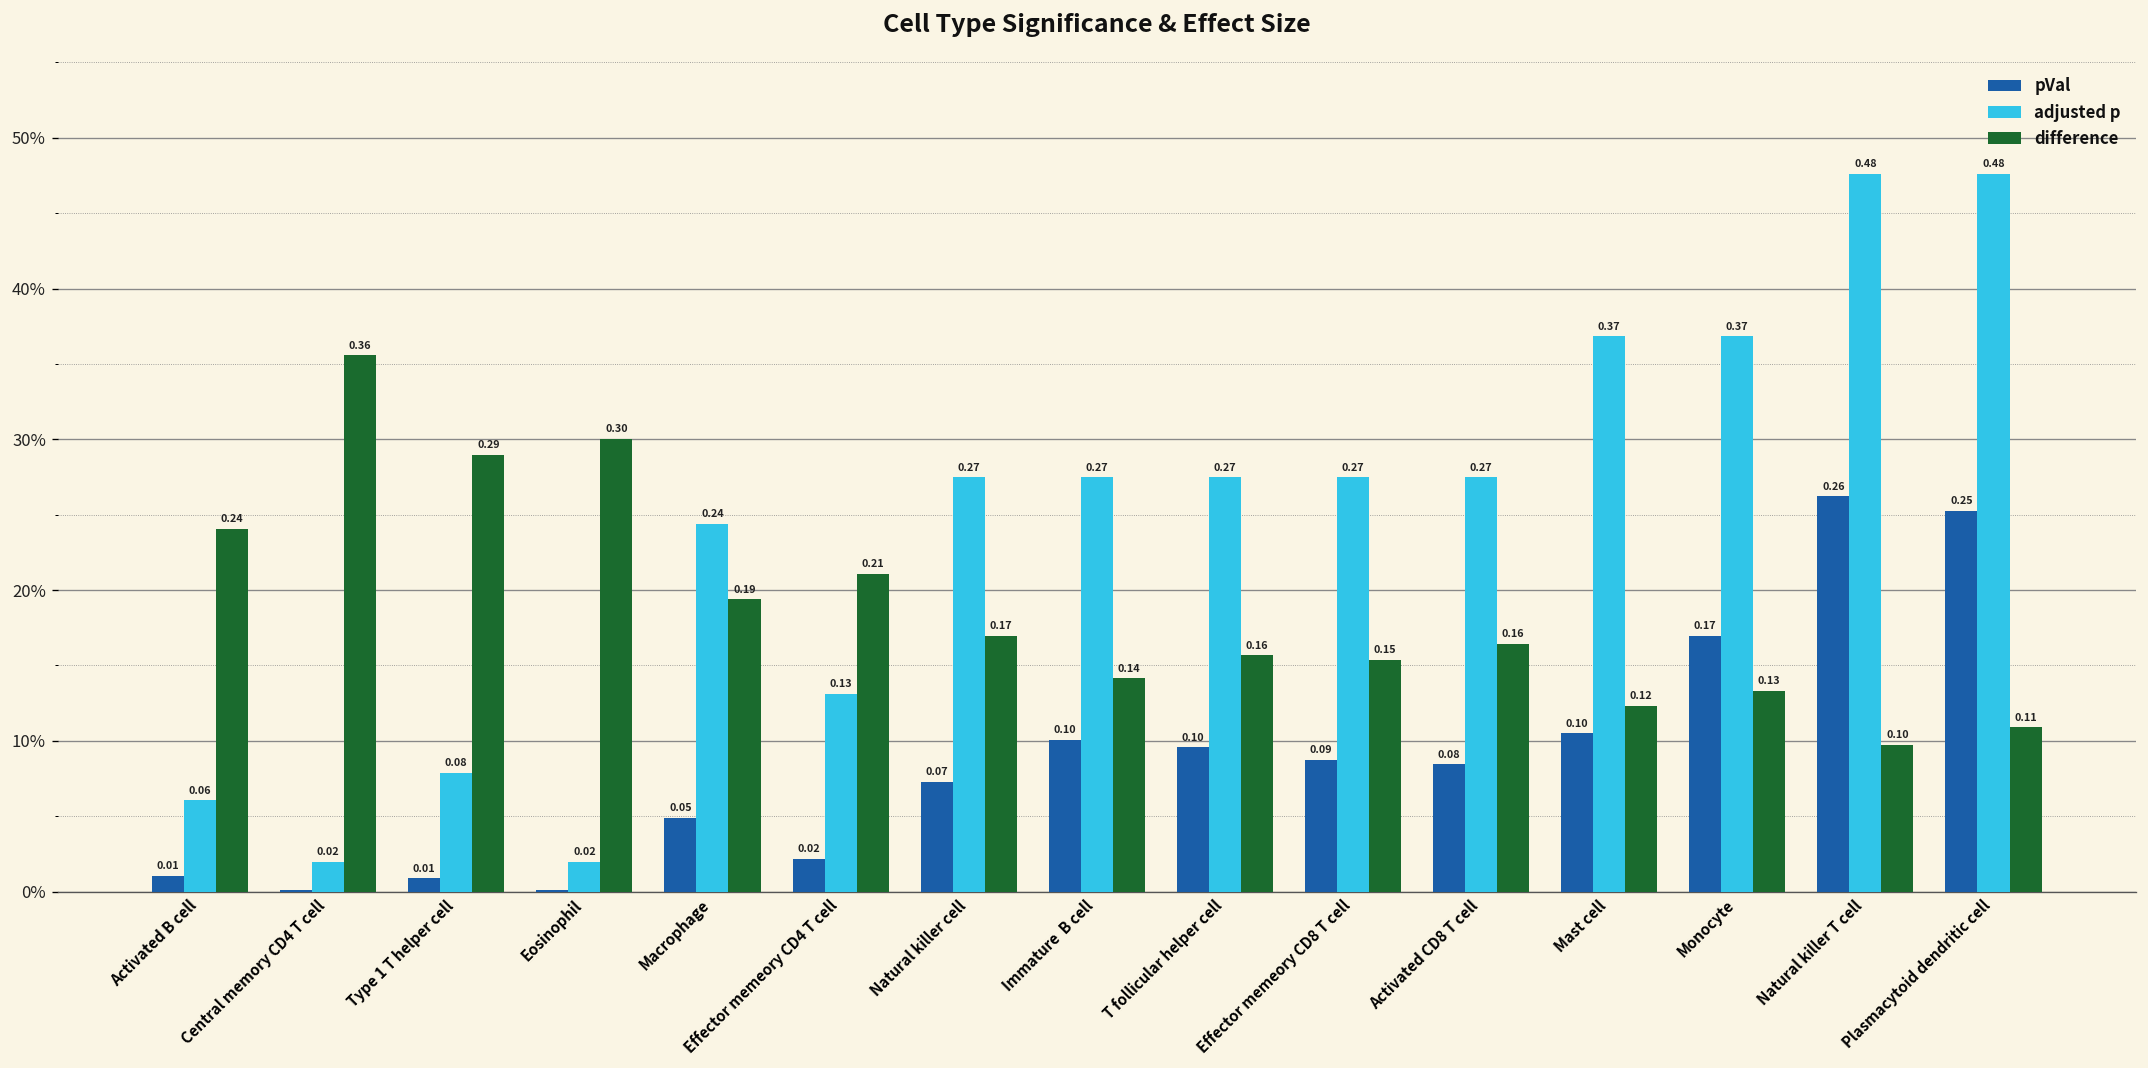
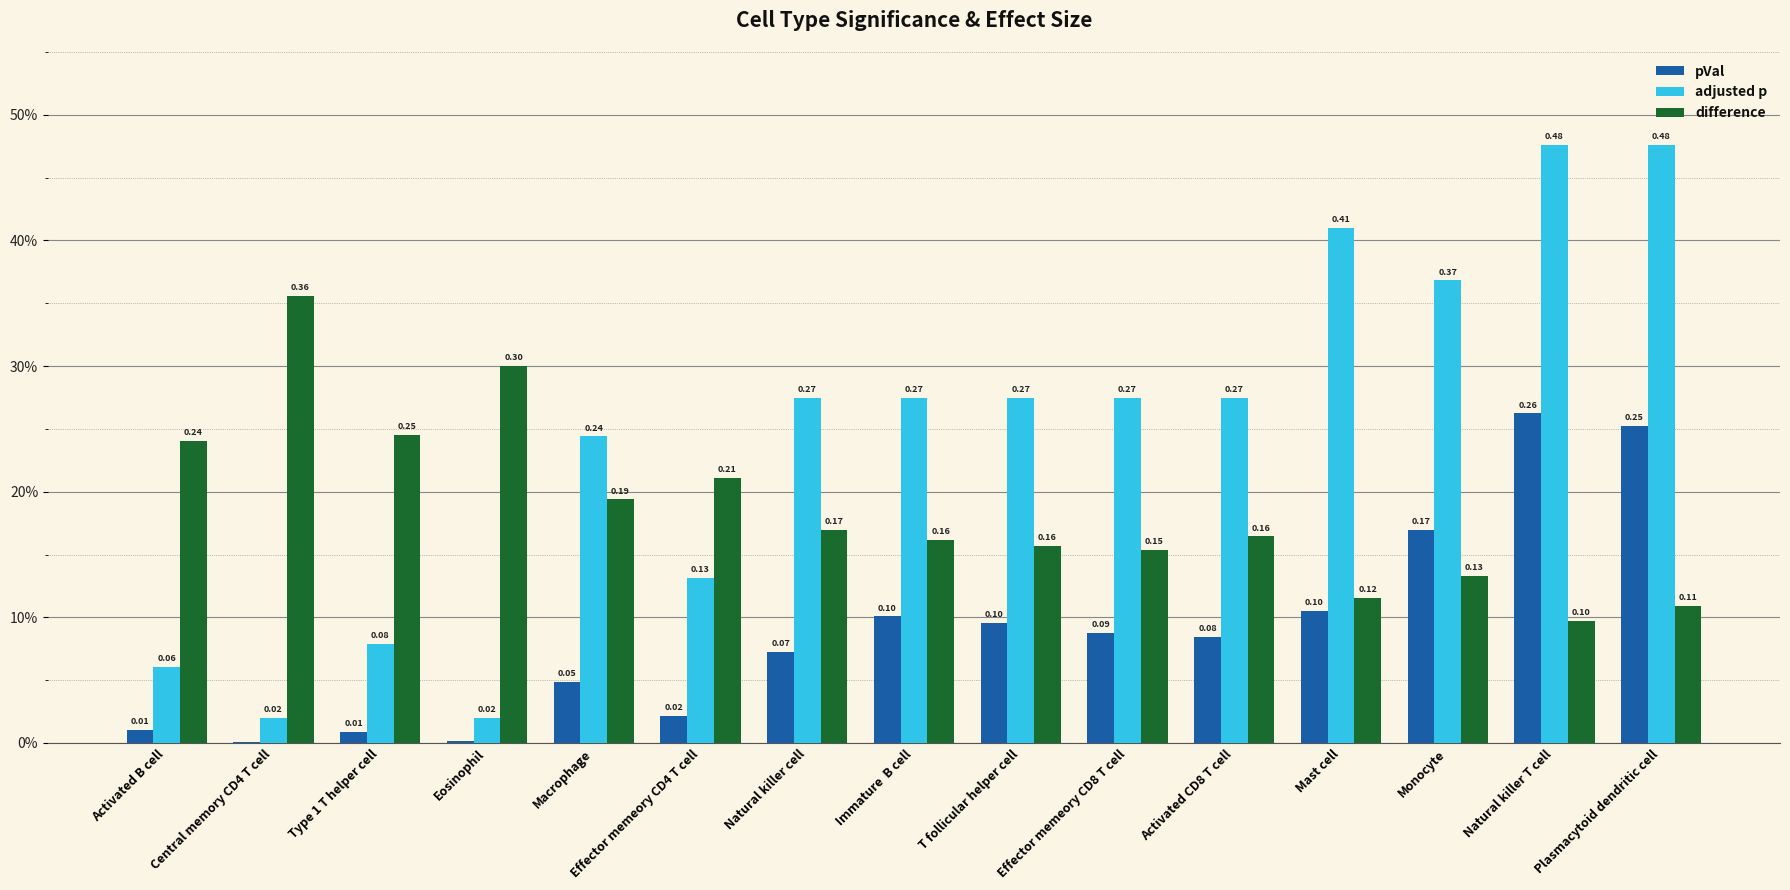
difference, Type 1 T helper cell: 0.29 -> 0.25
difference, Immature B cell: 0.14 -> 0.16
adjusted p, Mast cell: 0.37 -> 0.41
difference, Mast cell: 12.3% -> 11.6%
